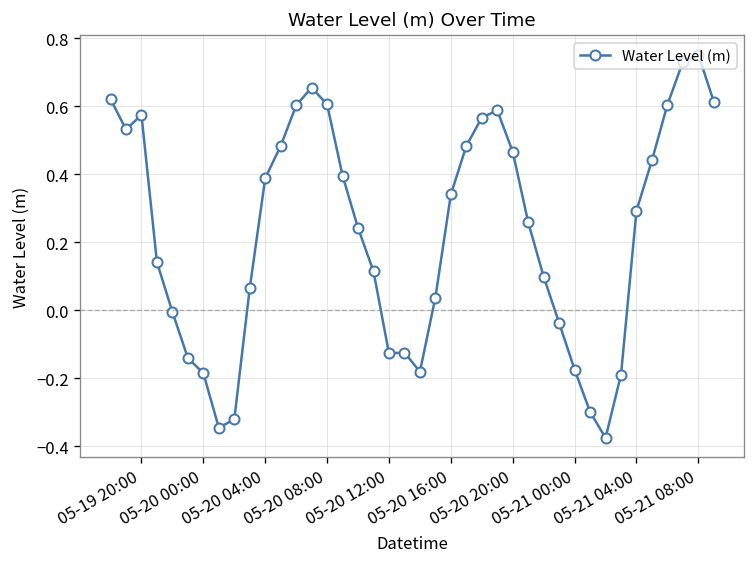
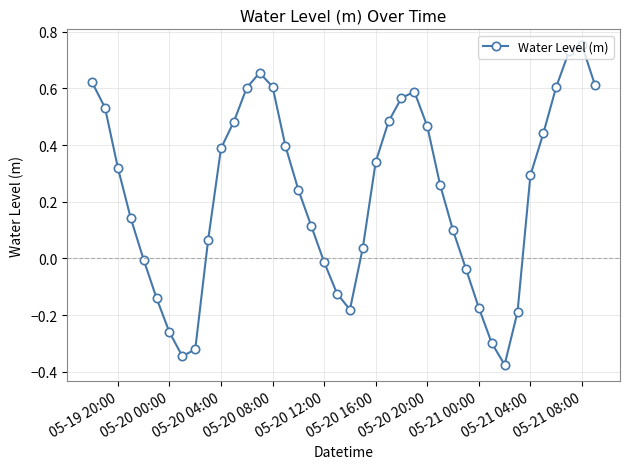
05-19 20:00: 0.57 -> 0.32
05-20 00:00: -0.18 -> -0.26
05-20 12:00: -0.13 -> -0.01
